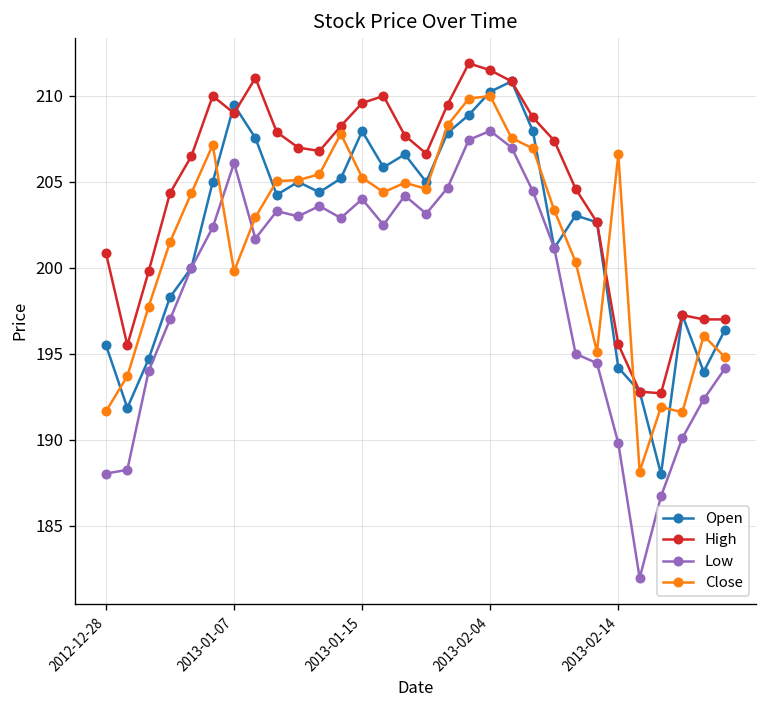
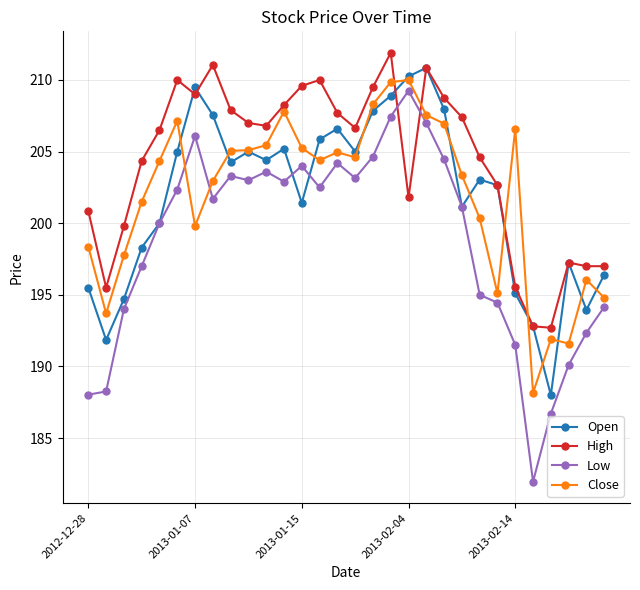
Close, 2012-12-28: 191.7 -> 198.4
Open, 2013-01-15: 208.0 -> 201.4
High, 2013-02-04: 211.5 -> 201.8
Low, 2013-02-04: 208.0 -> 209.3
Open, 2013-02-14: 194.2 -> 195.1
Low, 2013-02-14: 189.8 -> 191.5
